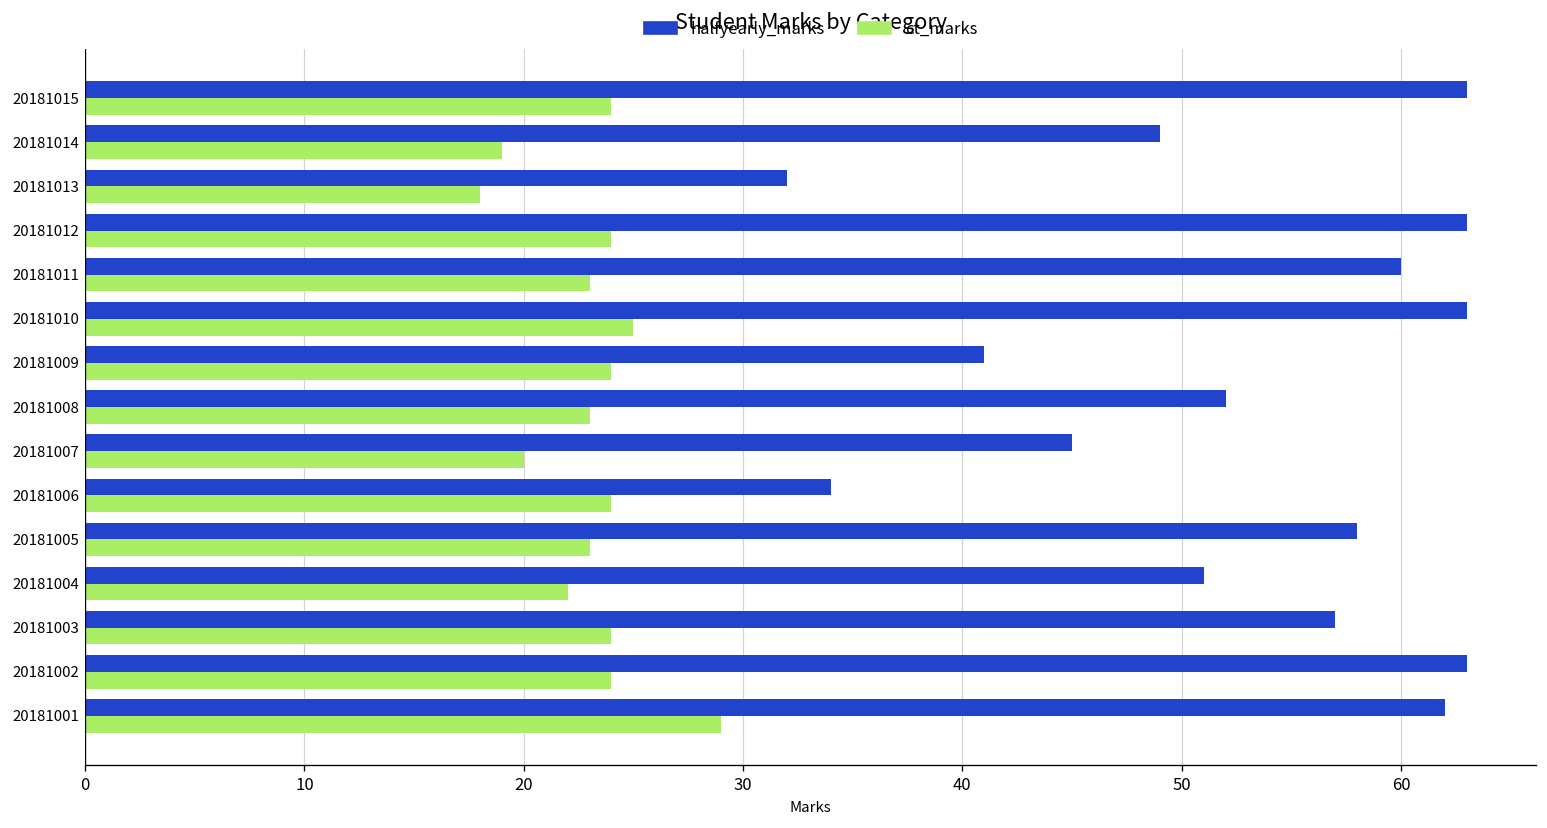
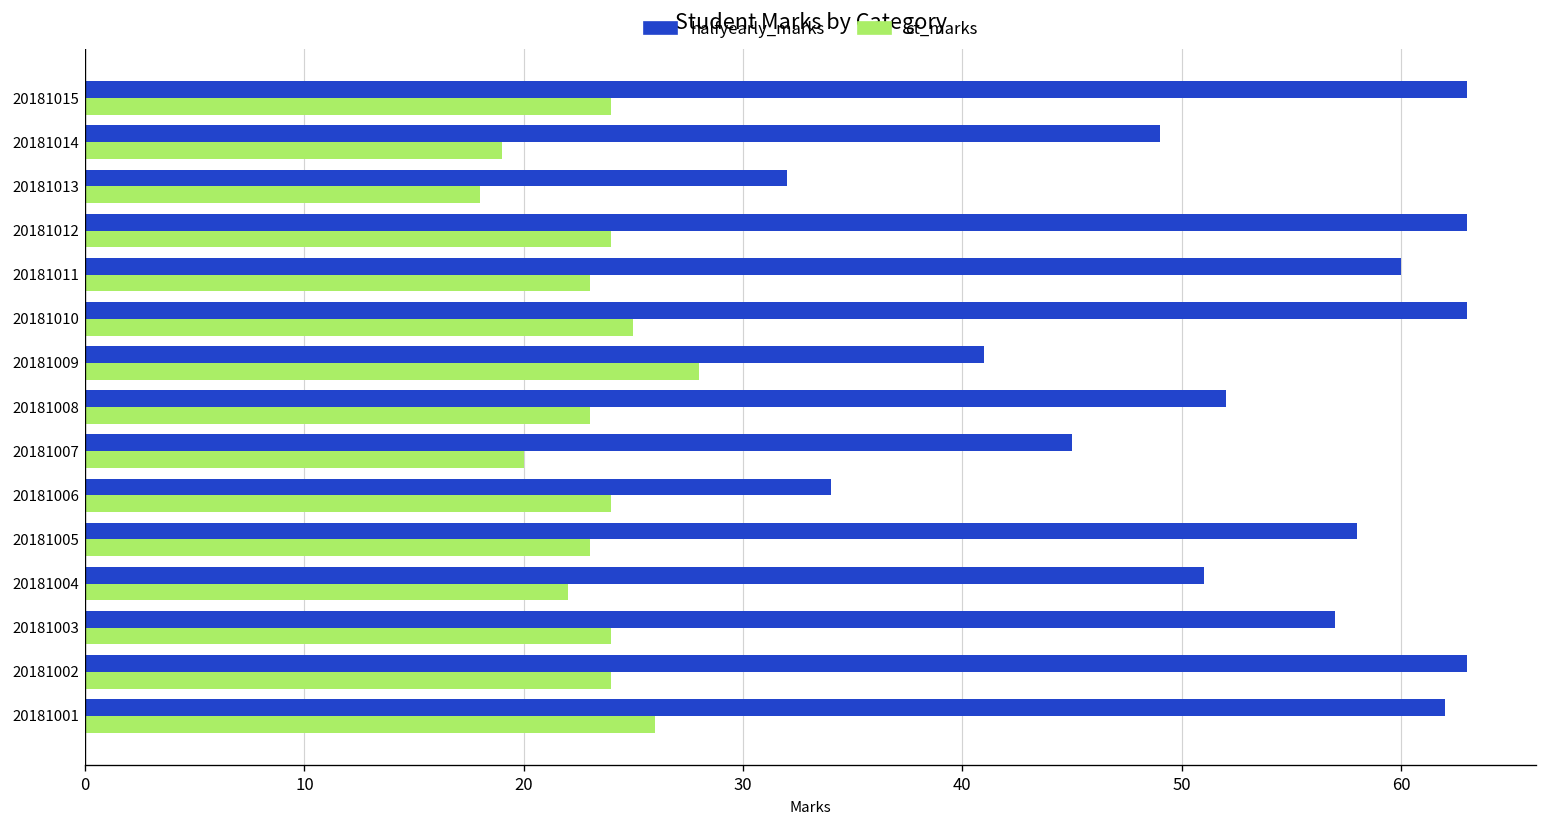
ct_marks, 20181009: 24 -> 28
ct_marks, 20181001: 29 -> 26
